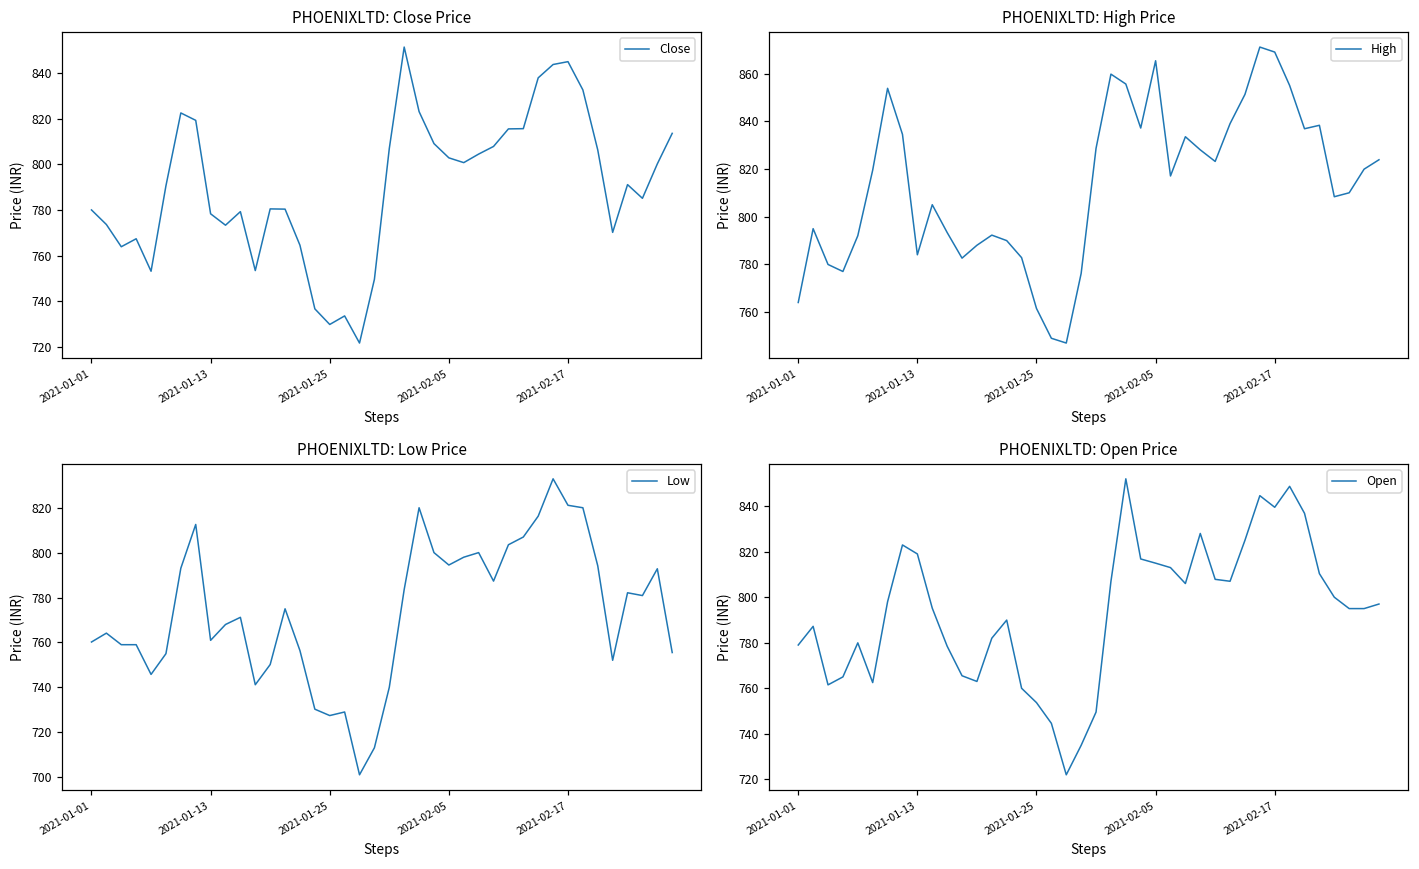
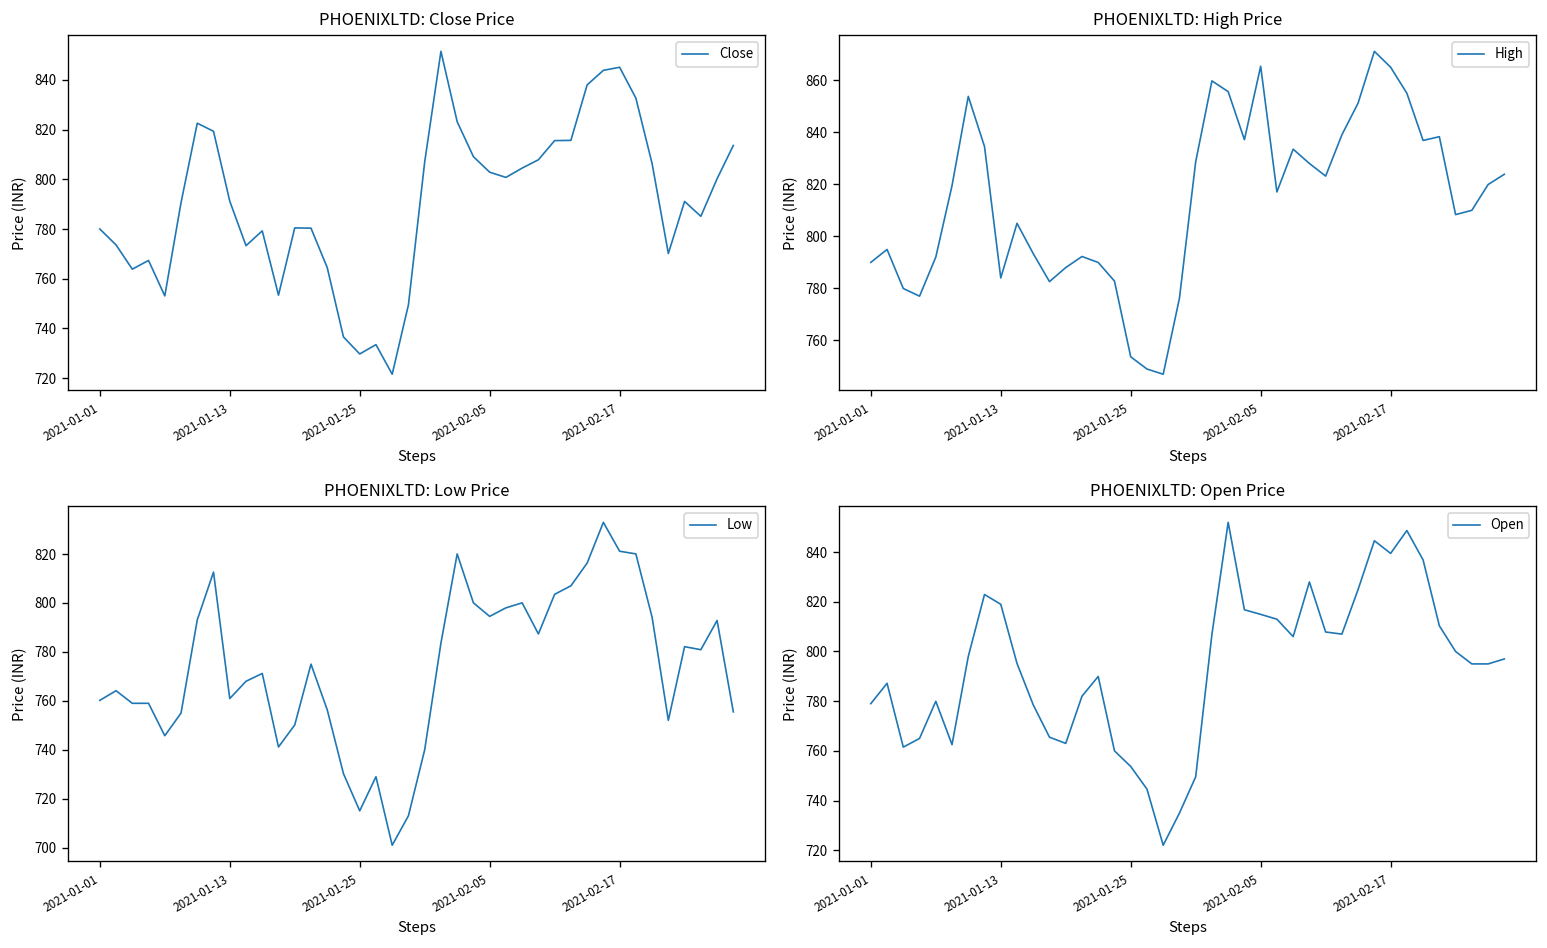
PHOENIXLTD: Close Price, 2021-01-13: 778 -> 791
PHOENIXLTD: High Price, 2021-01-01: 764 -> 790
PHOENIXLTD: High Price, 2021-01-25: 762 -> 754
PHOENIXLTD: High Price, 2021-02-17: 869 -> 865
PHOENIXLTD: Low Price, 2021-01-25: 727 -> 715
